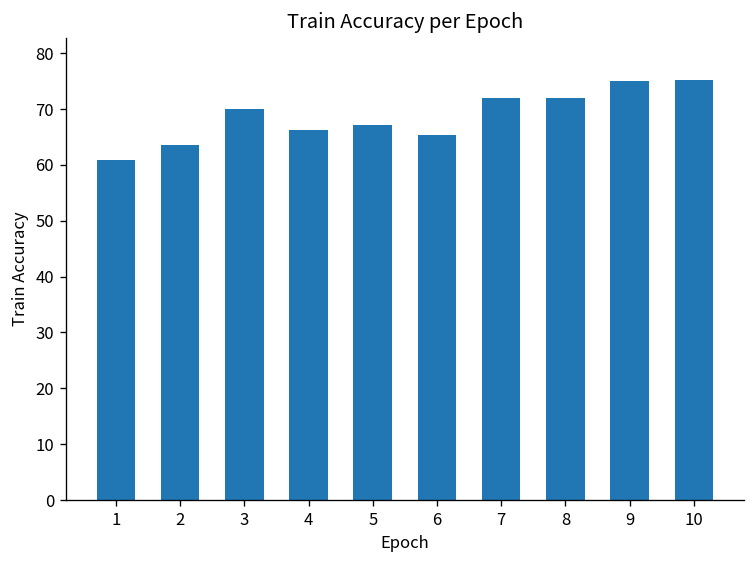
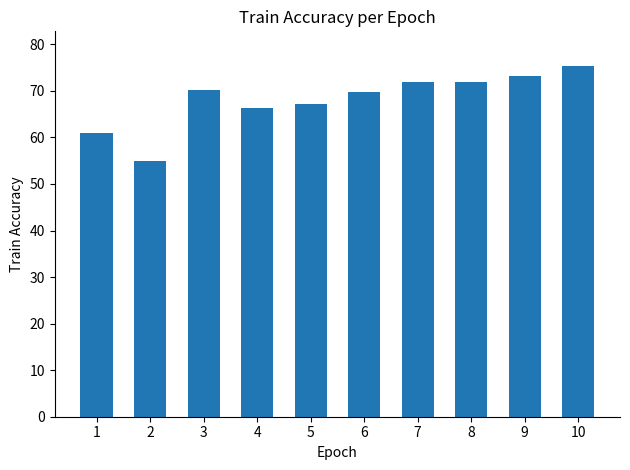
2: 64 -> 55
6: 65 -> 70
9: 75 -> 73
